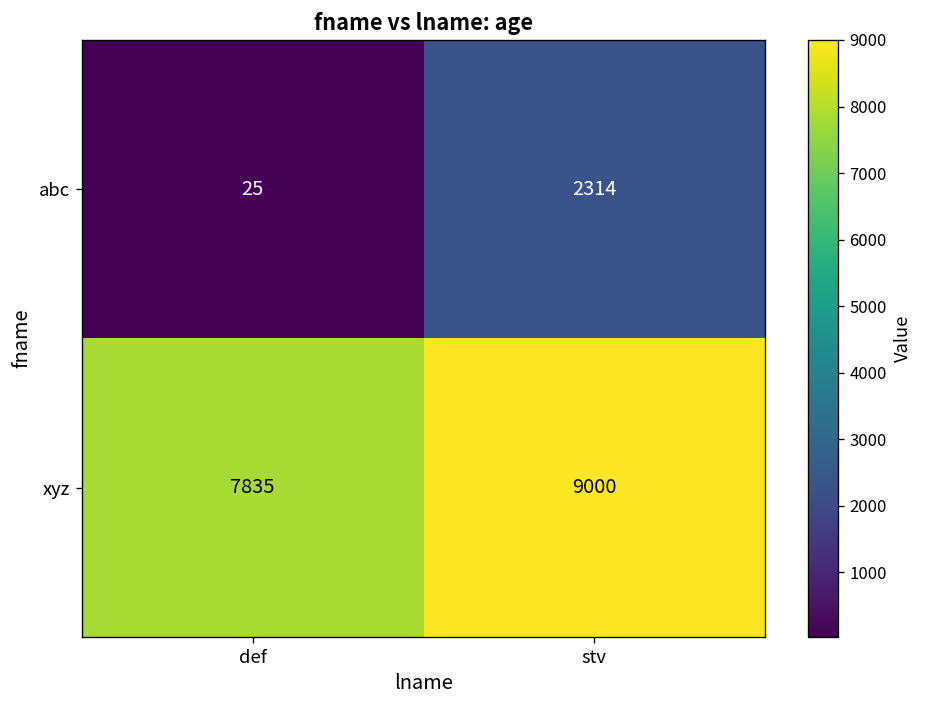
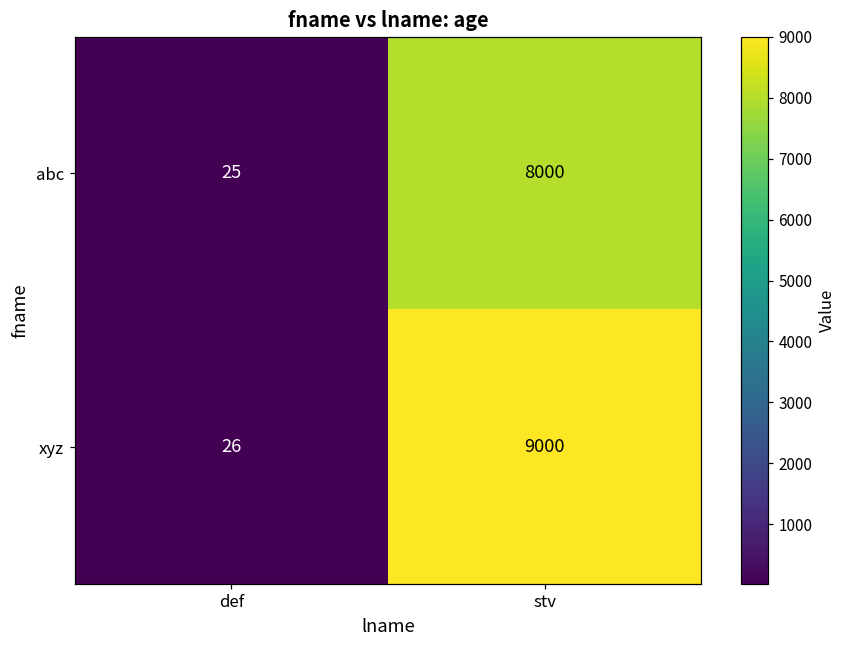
abc, stv: 2314 -> 8000
xyz, def: 7835 -> 26
